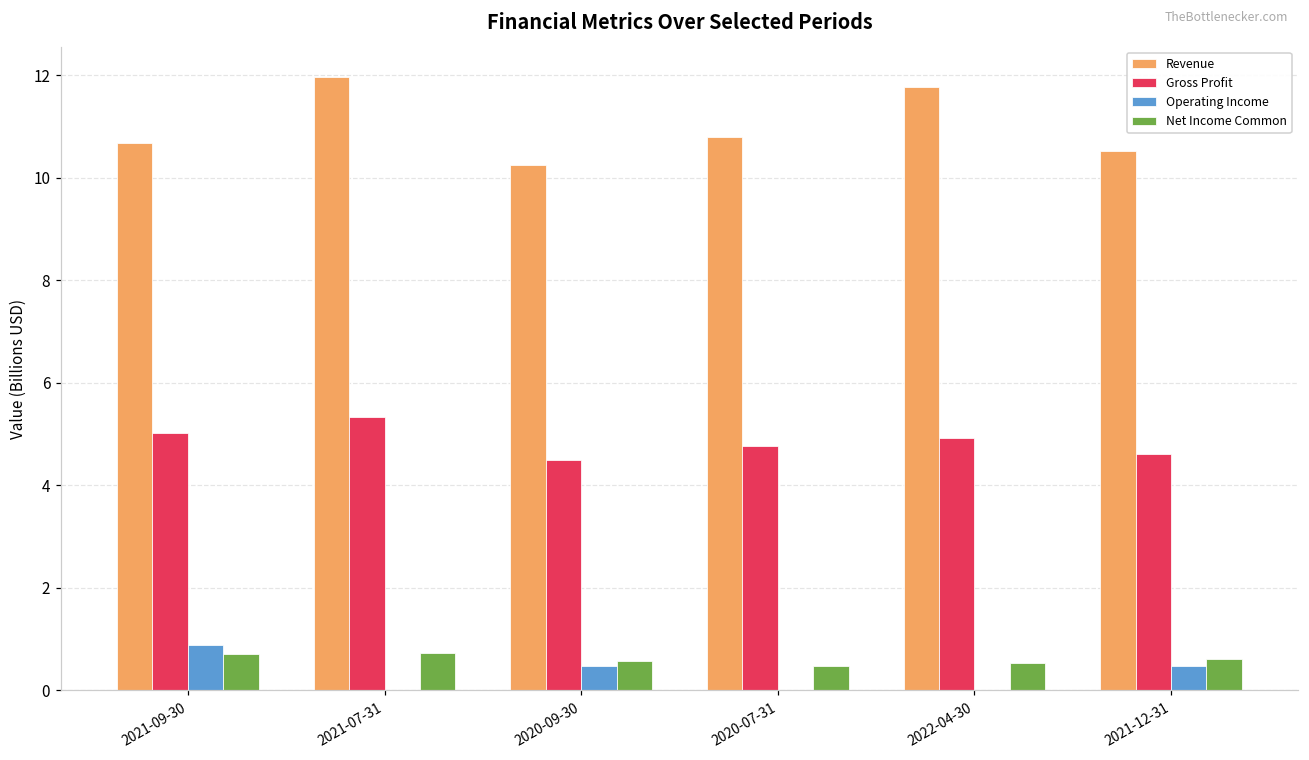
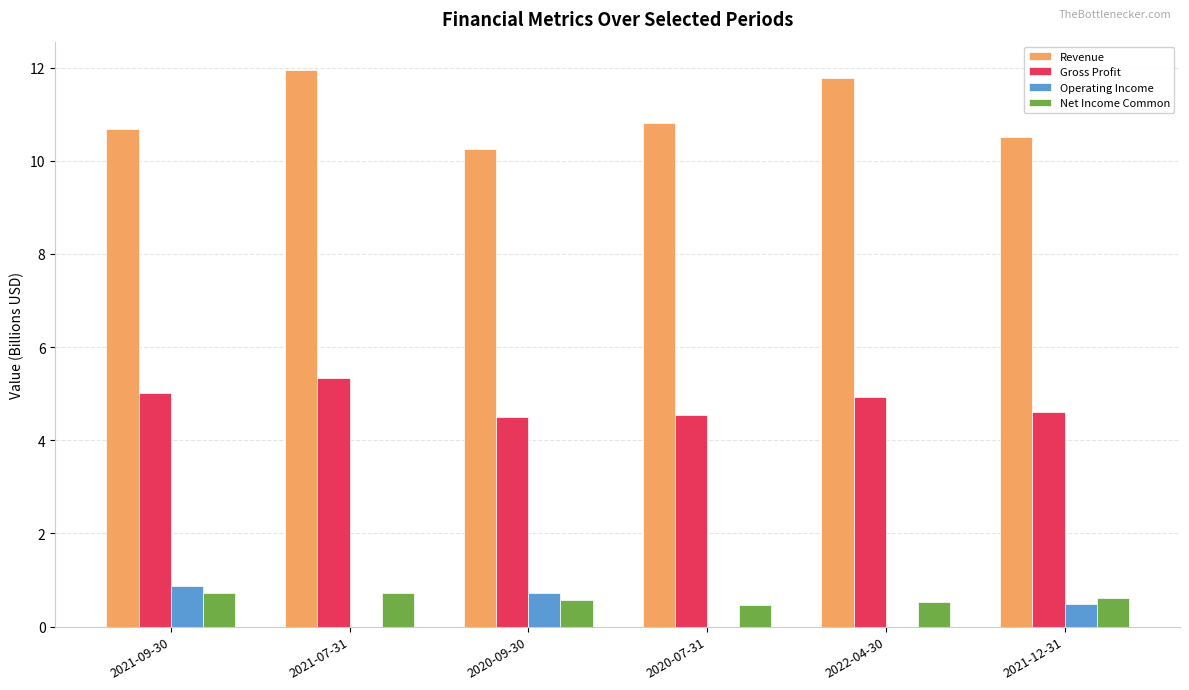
Operating Income, 2020-09-30: 0.5 -> 0.7
Gross Profit, 2020-07-31: 4.8 -> 4.5
